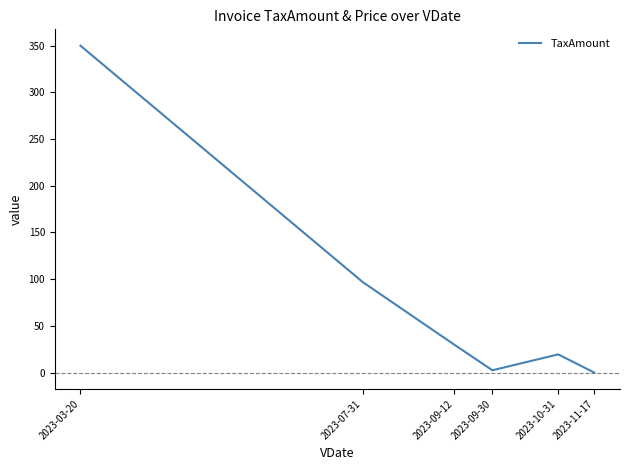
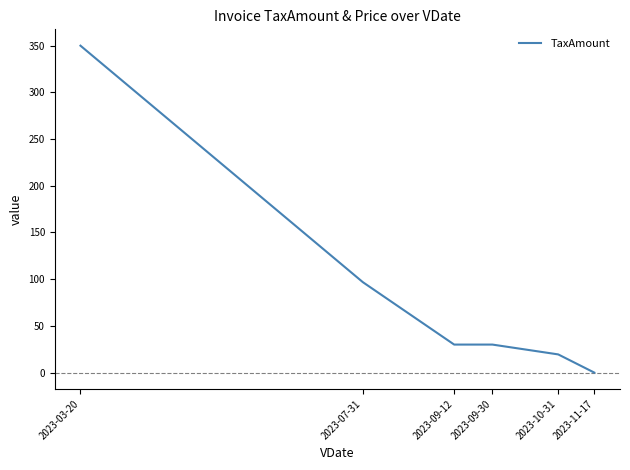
2023-09-30: 0 -> 30
